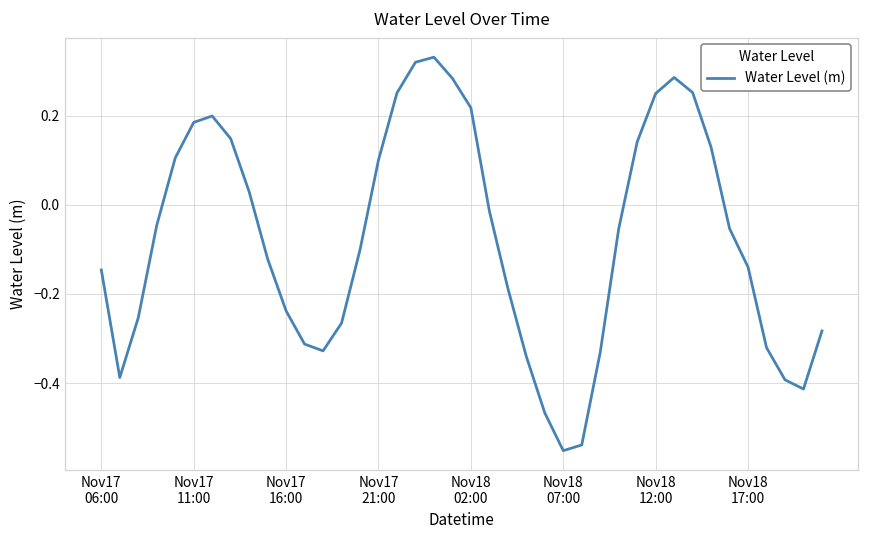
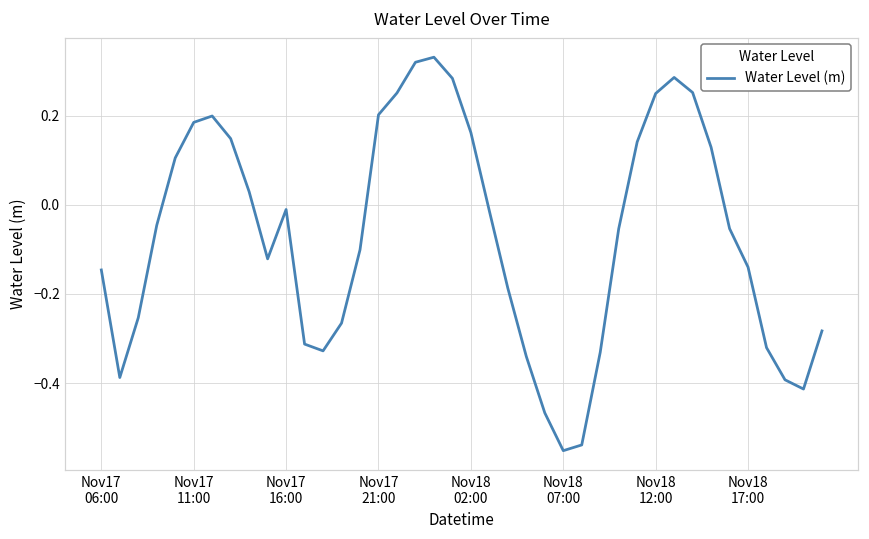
Nov17 16:00: -0.24 -> -0.01
Nov17 21:00: 0.10 -> 0.20
Nov18 02:00: 0.22 -> 0.16
